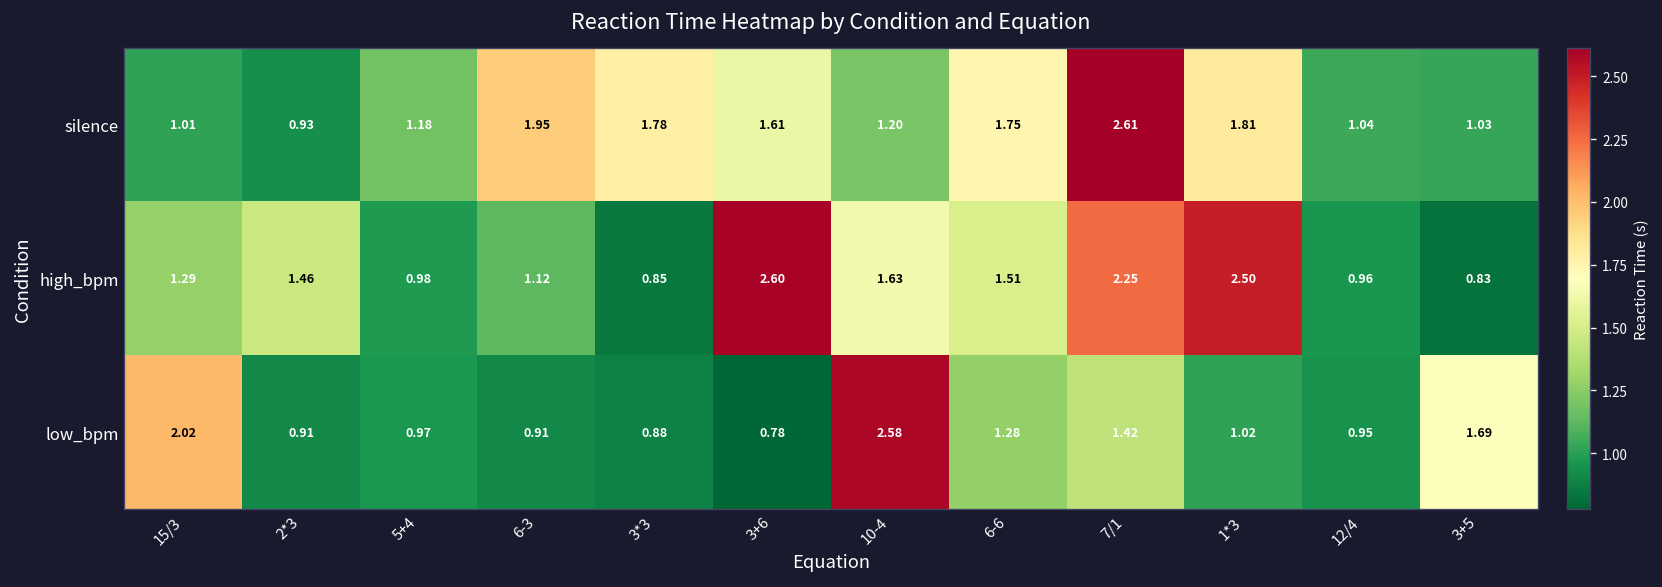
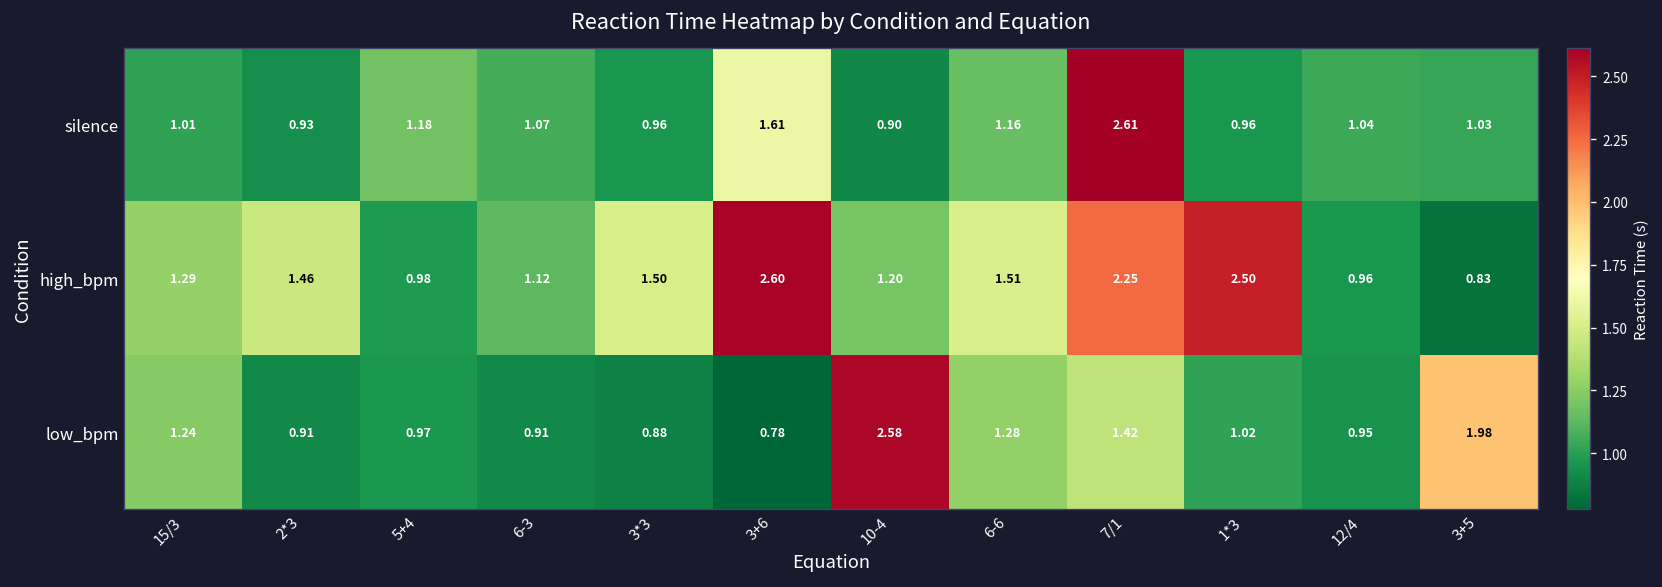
silence, 6-3: 1.95 -> 1.07
silence, 3*3: 1.78 -> 0.96
silence, 10-4: 1.20 -> 0.90
silence, 6-6: 1.75 -> 1.16
silence, 1*3: 1.81 -> 0.96
high_bpm, 3*3: 0.85 -> 1.50
high_bpm, 10-4: 1.63 -> 1.20
low_bpm, 15/3: 2.02 -> 1.24
low_bpm, 3+5: 1.69 -> 1.98
